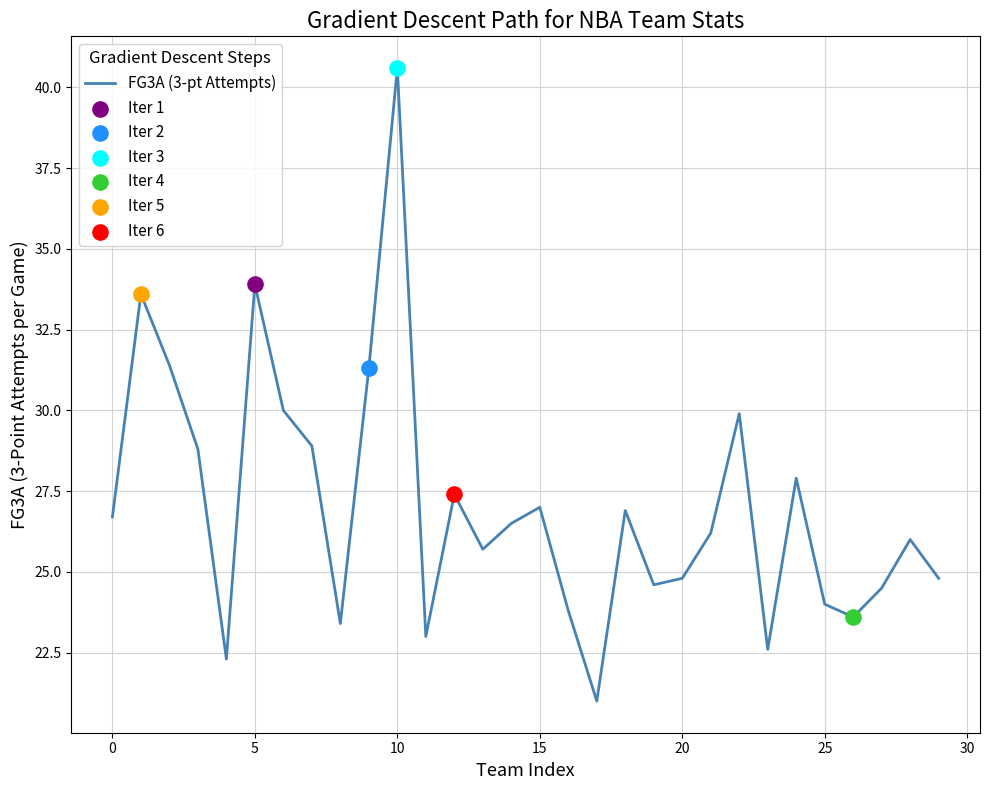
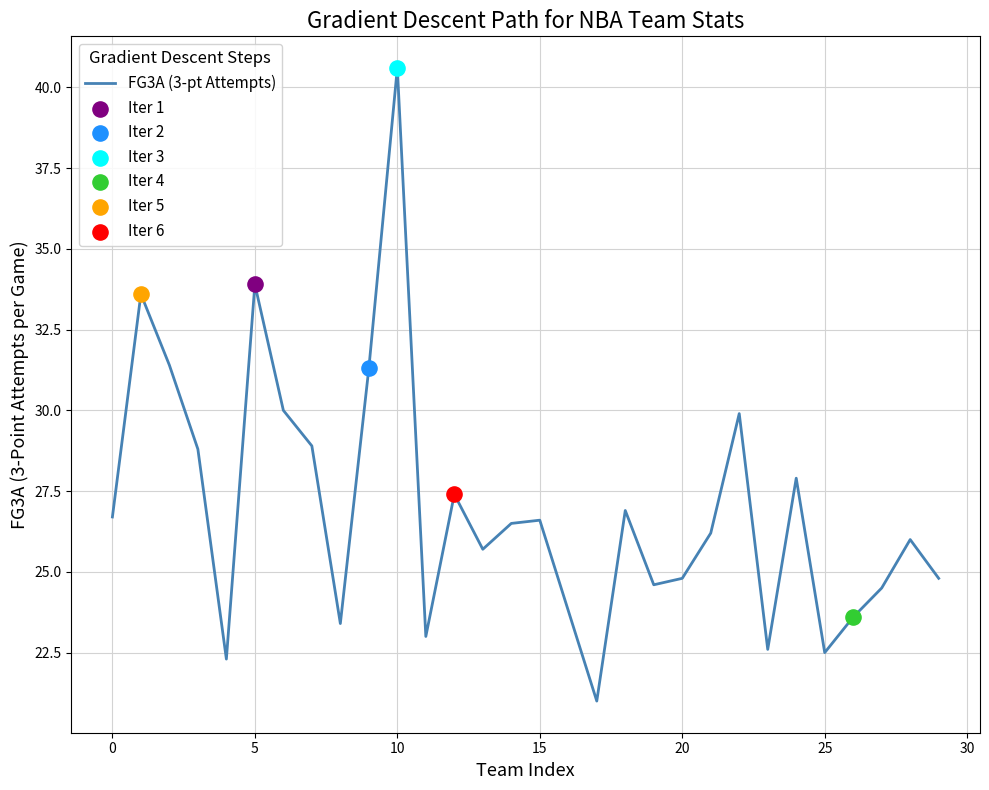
FG3A (3-pt Attempts), 15: 27.0 -> 26.6
FG3A (3-pt Attempts), 25: 24.0 -> 22.5
